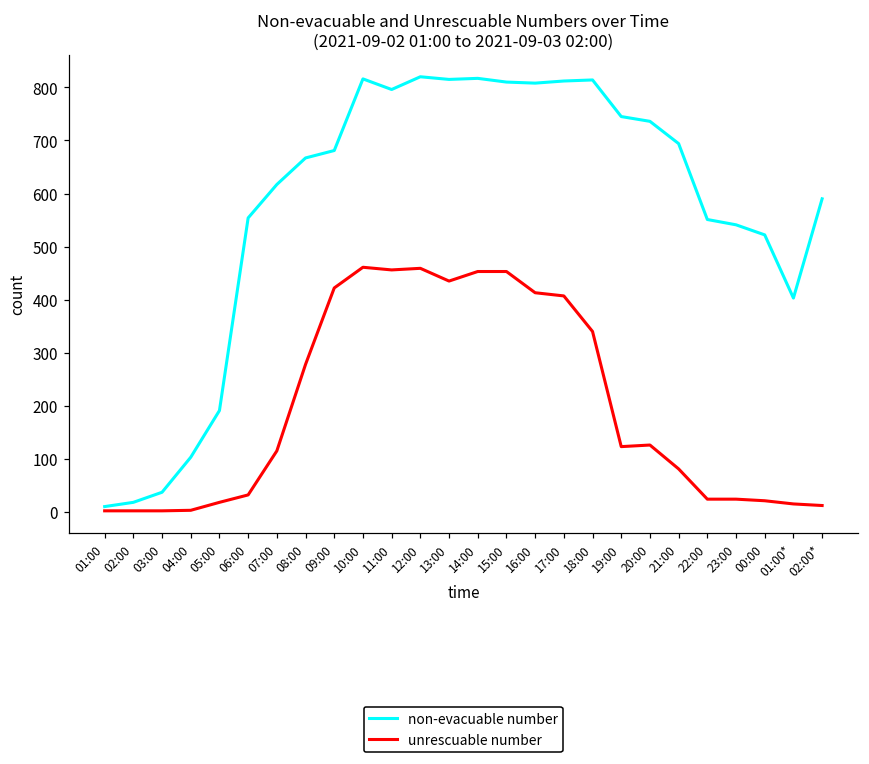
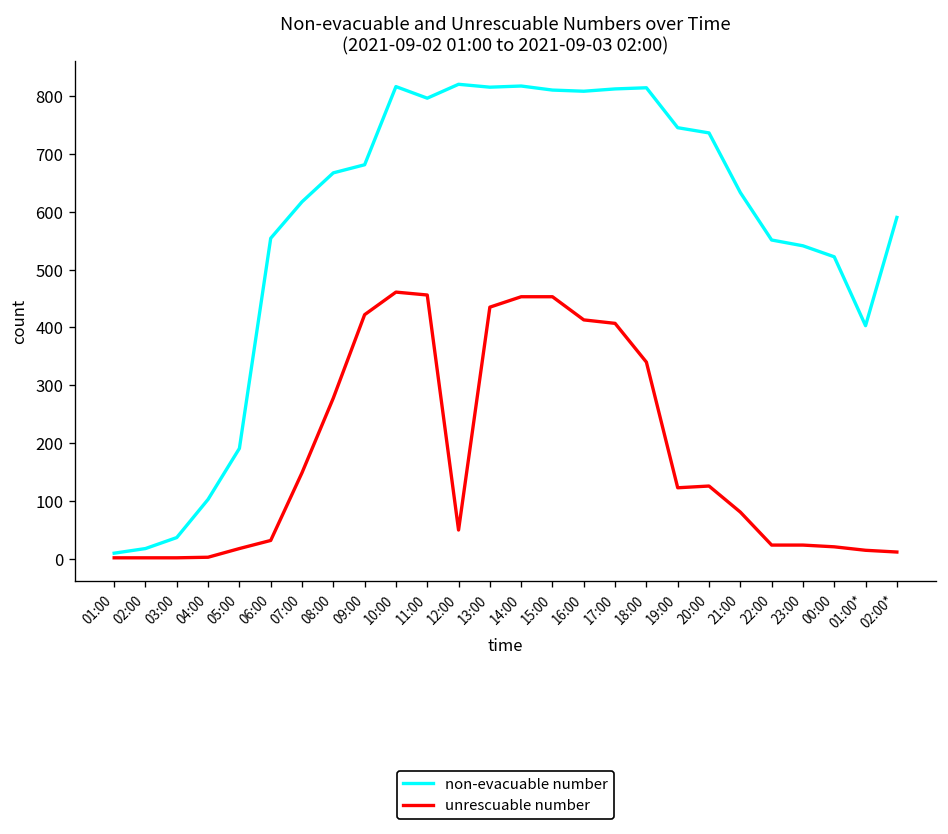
unrescuable number, 07:00: 120 -> 150
unrescuable number, 12:00: 460 -> 50
non-evacuable number, 21:00: 690 -> 630
